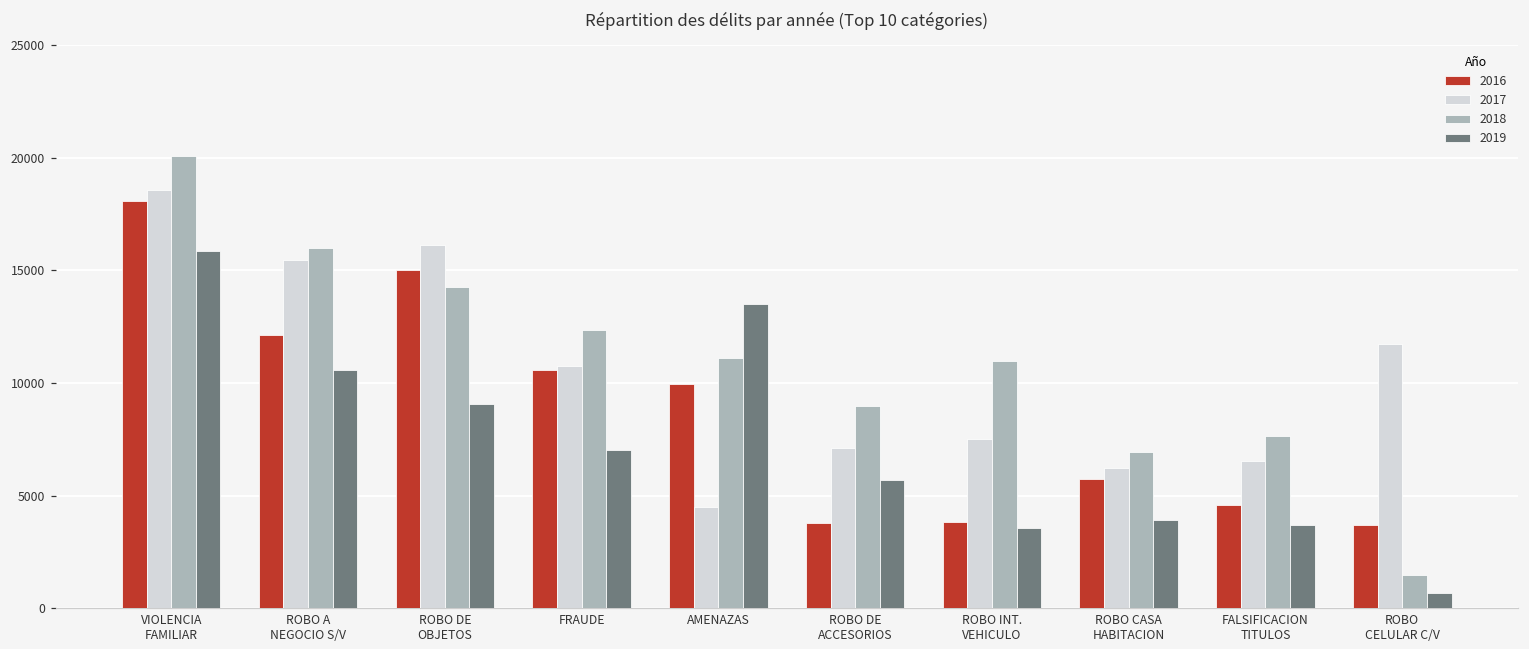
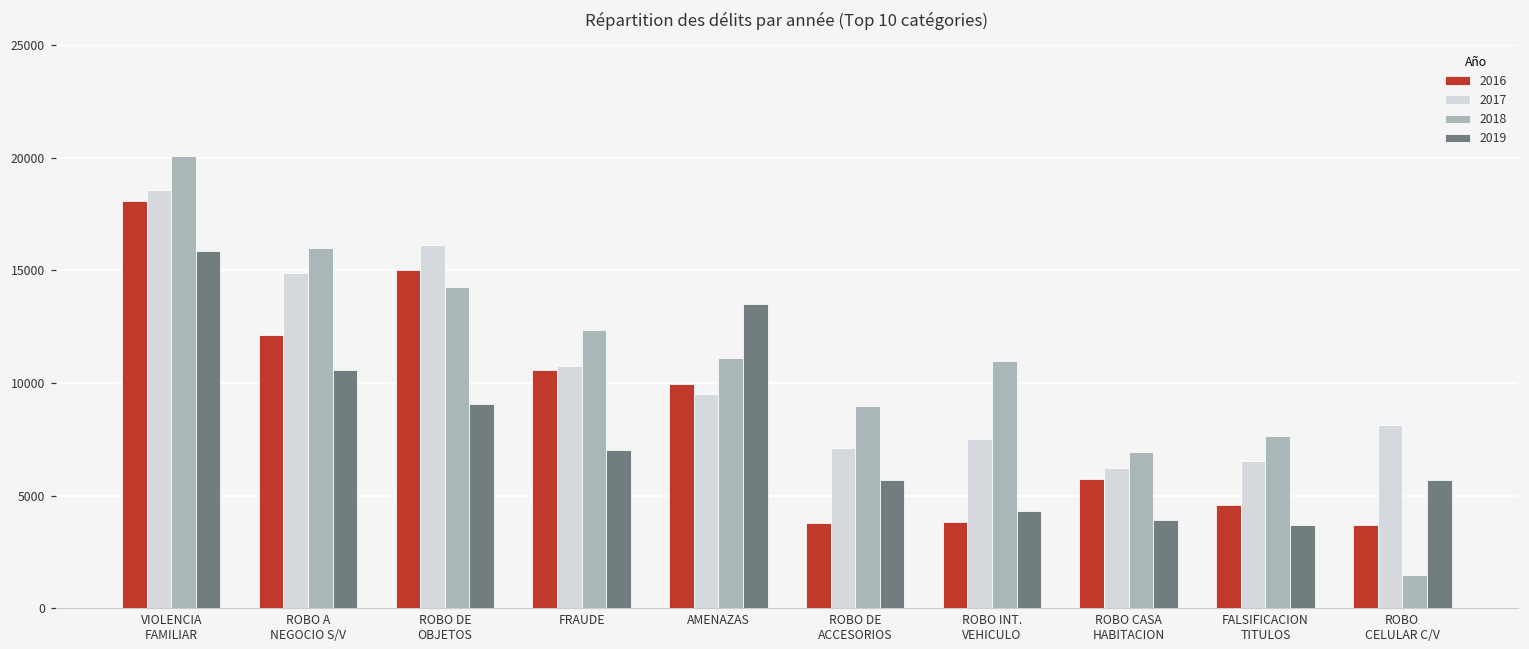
2017, ROBO A NEGOCIO S/V: 15500 -> 14900
2017, AMENAZAS: 4500 -> 9500
2019, ROBO INT. VEHICULO: 3600 -> 4300
2017, ROBO CELULAR C/V: 11700 -> 8100
2019, ROBO CELULAR C/V: 700 -> 5700
